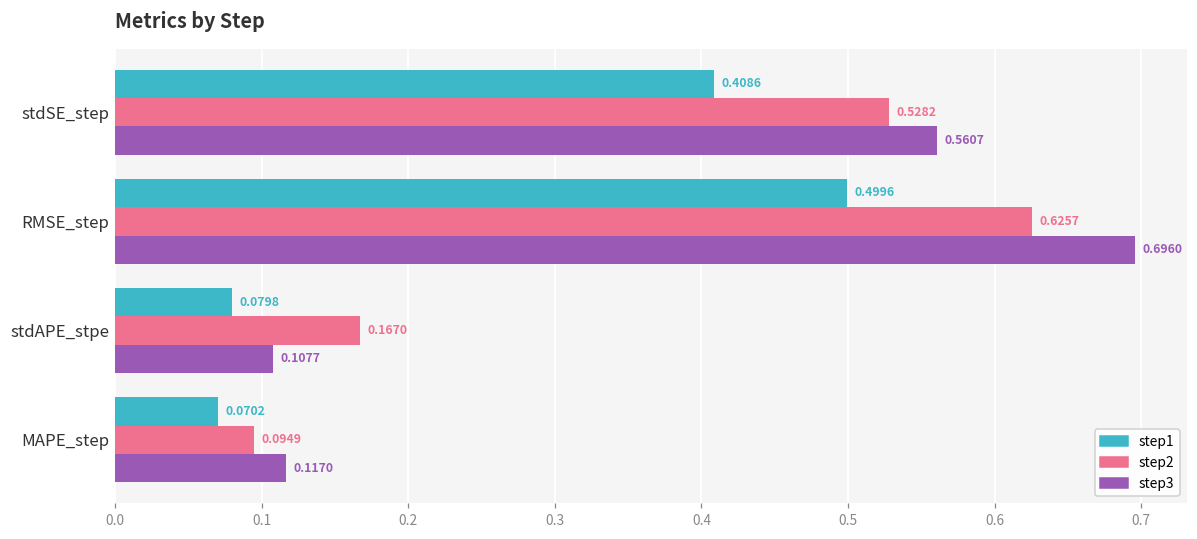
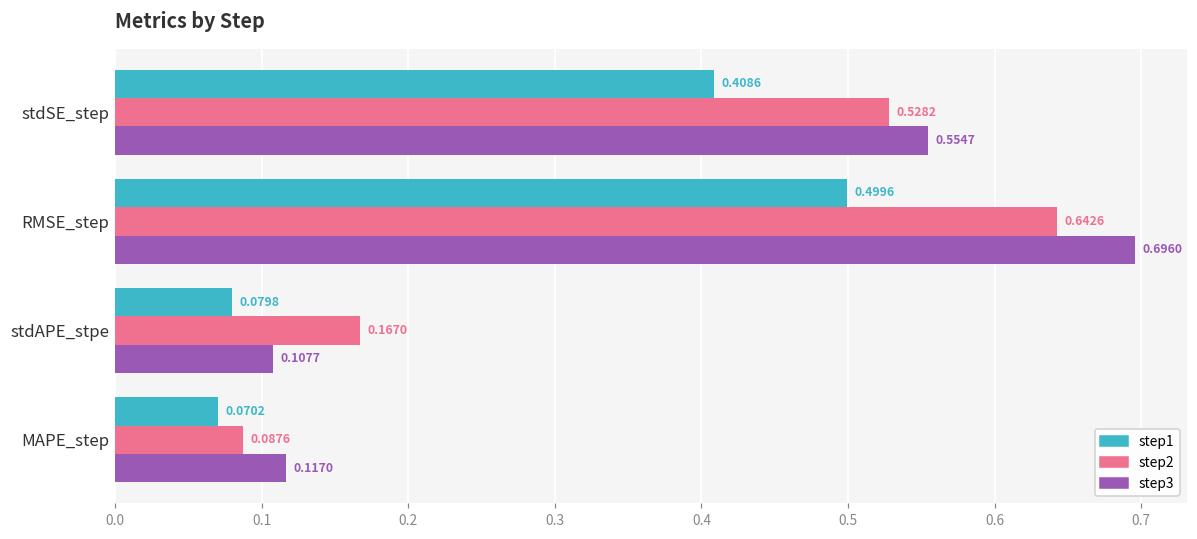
step3, stdSE_step: 0.5607 -> 0.5547
step2, RMSE_step: 0.6257 -> 0.6426
step2, MAPE_step: 0.0949 -> 0.0876
